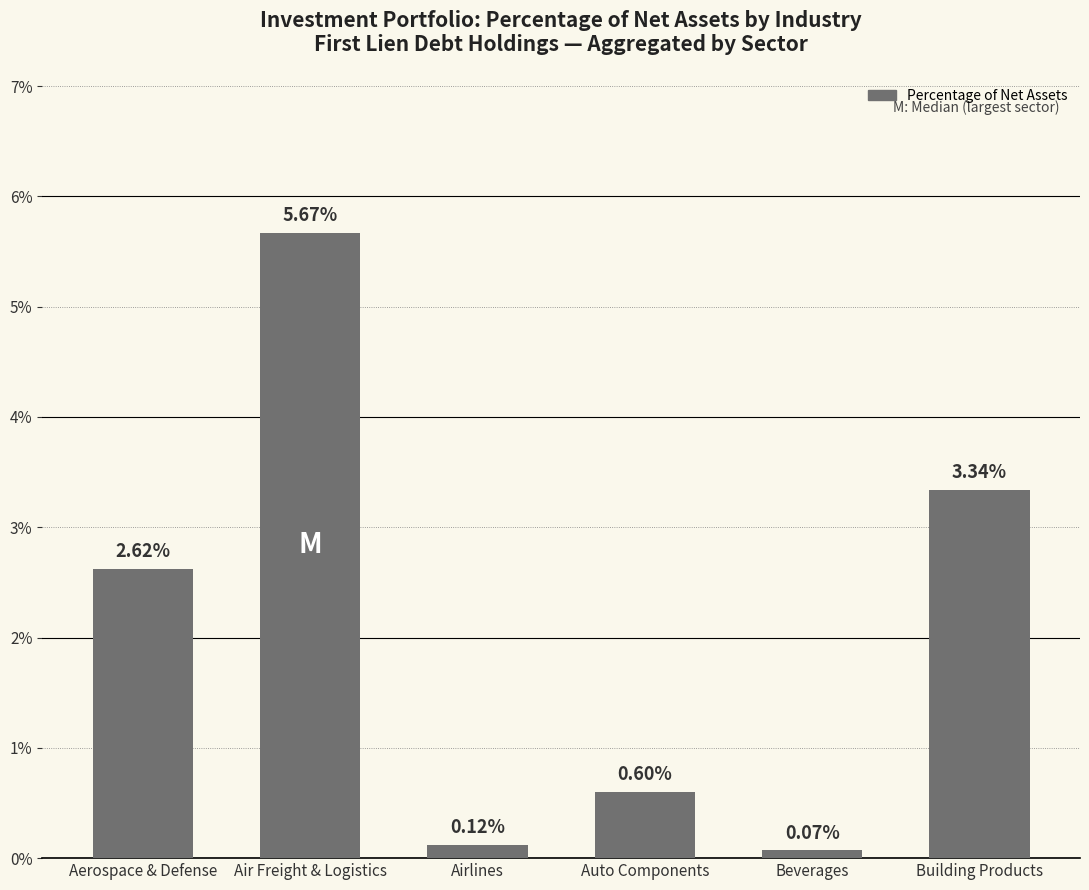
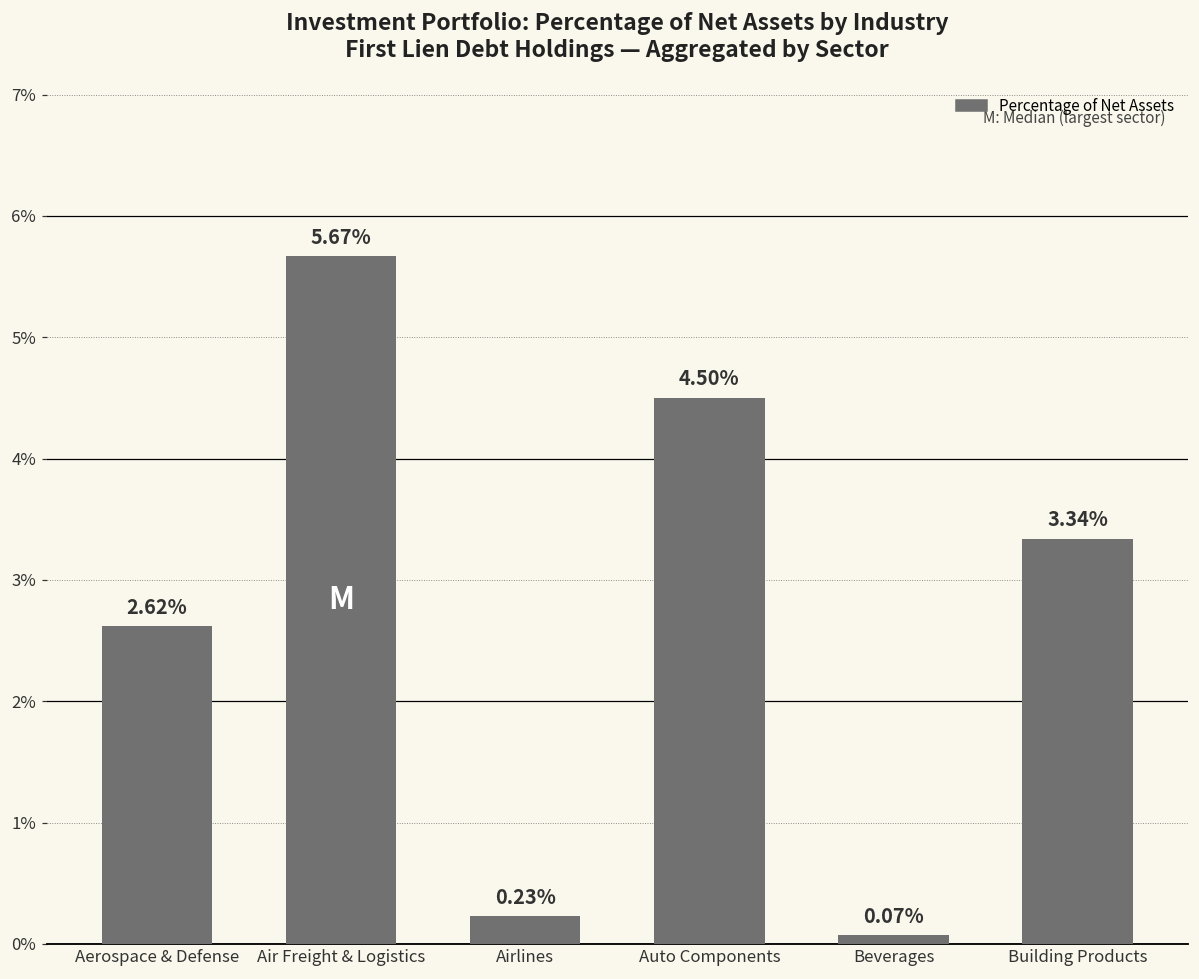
Airlines: 0.12% -> 0.23%
Auto Components: 0.60% -> 4.50%
